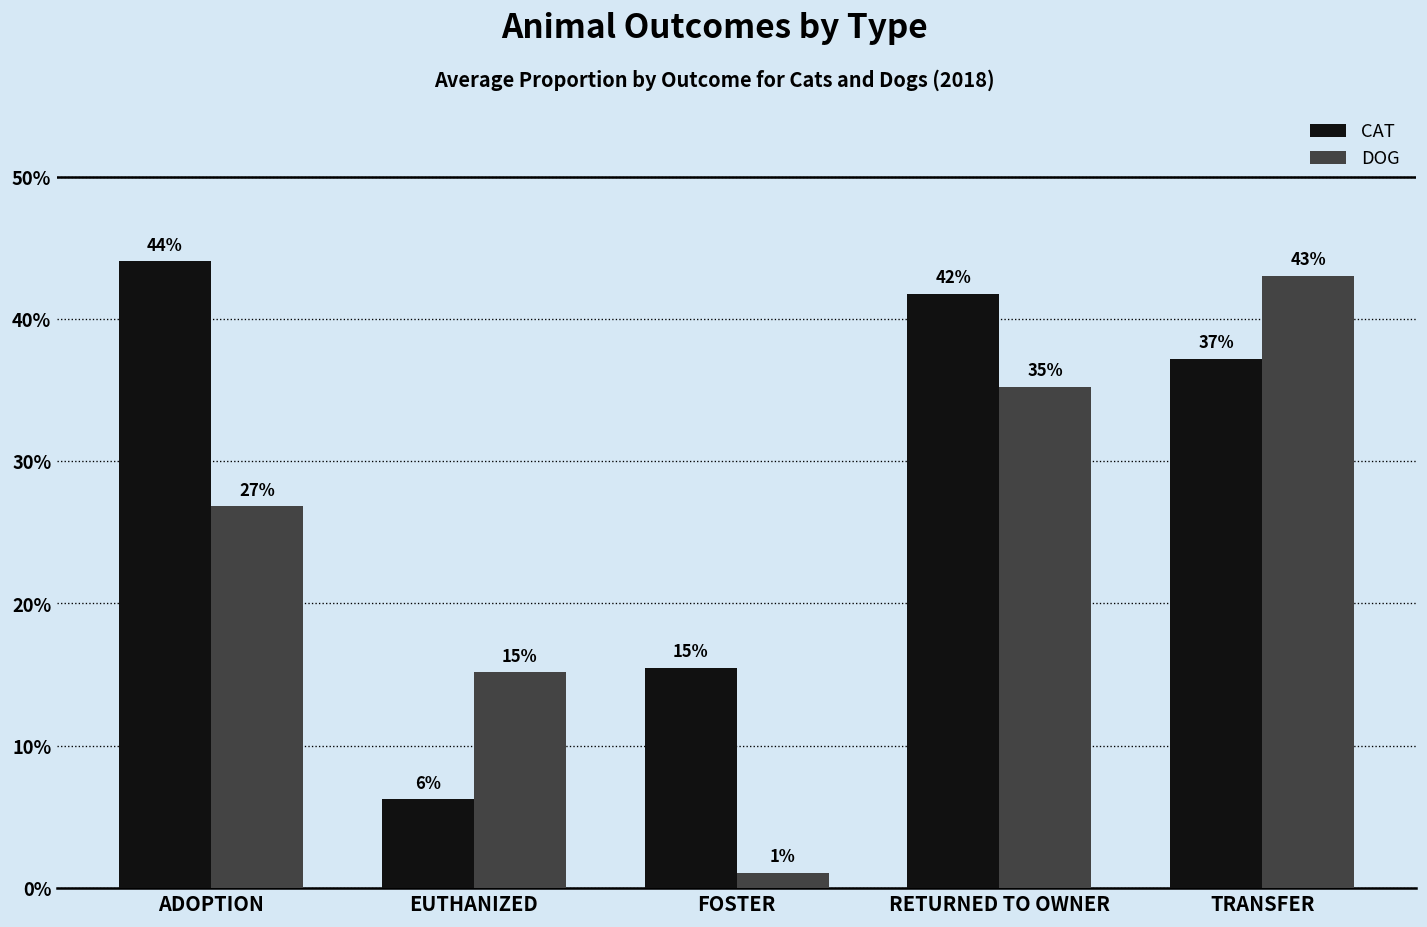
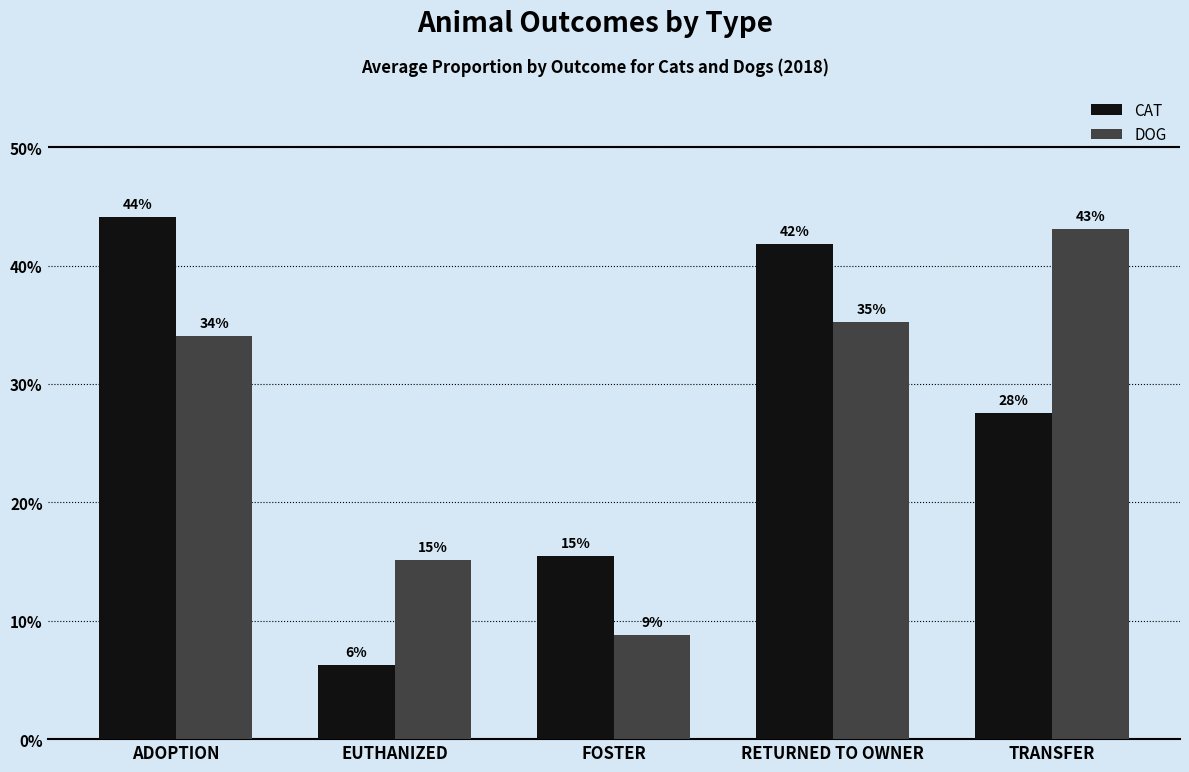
DOG, ADOPTION: 27% -> 34%
DOG, FOSTER: 1% -> 9%
CAT, TRANSFER: 37% -> 28%
